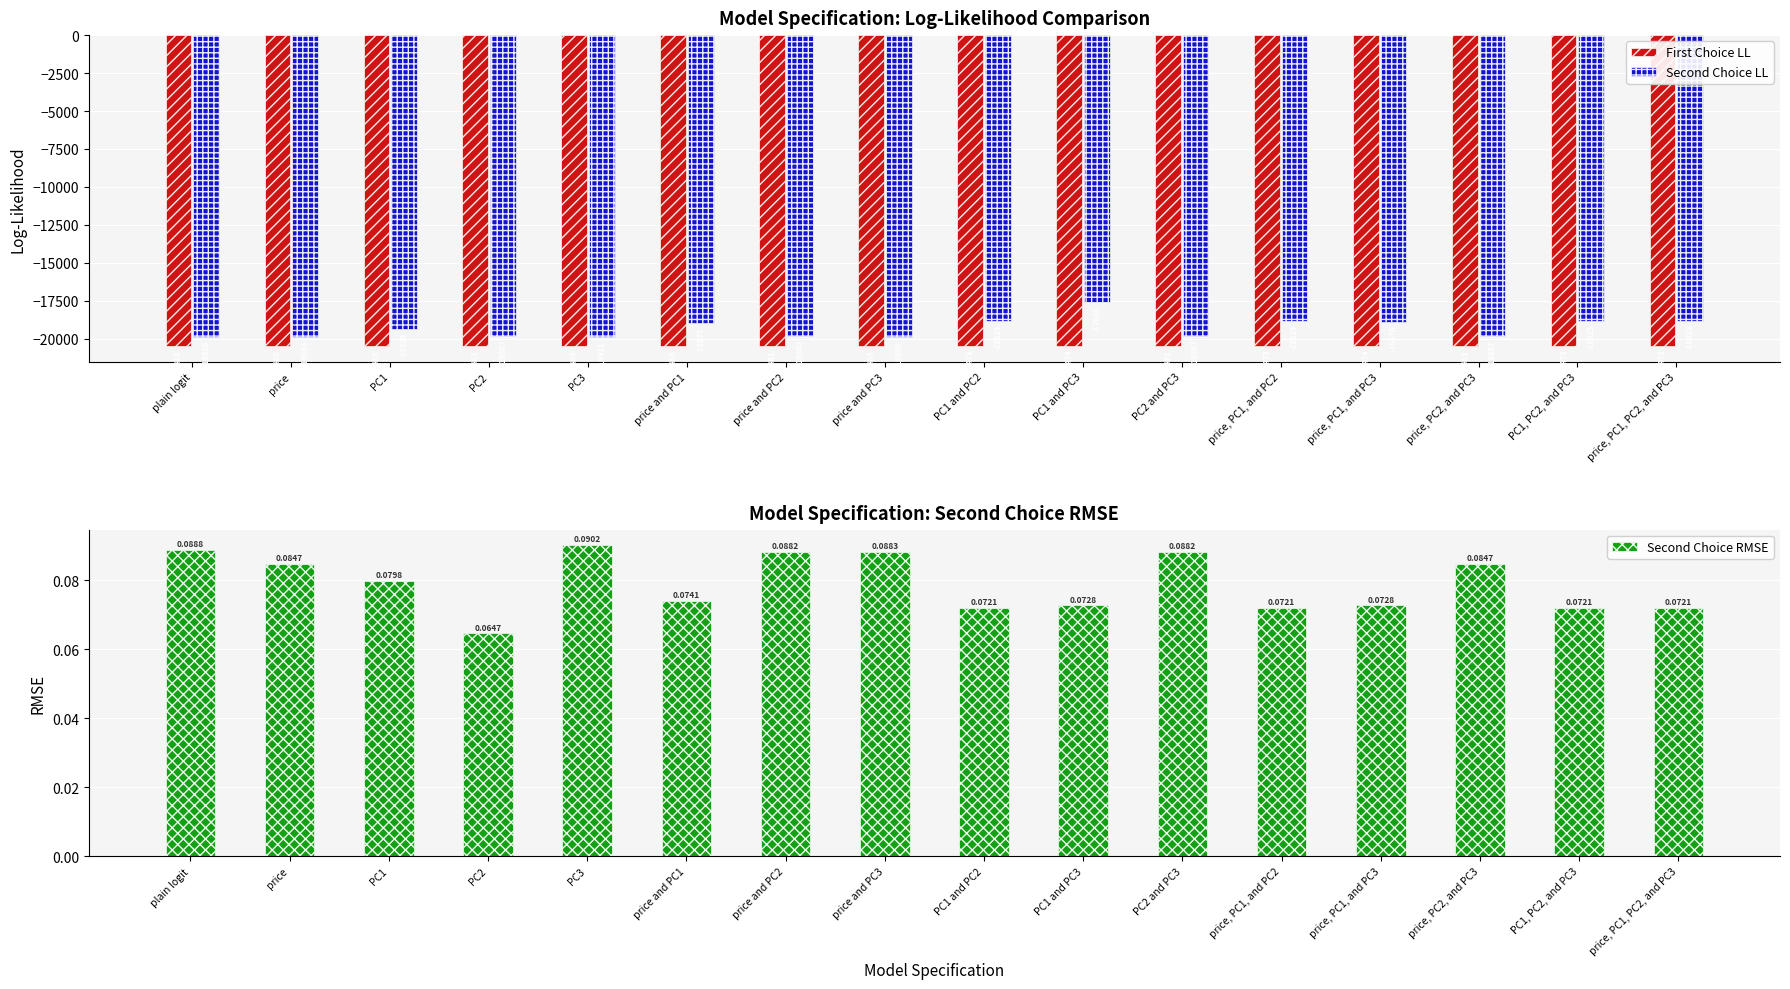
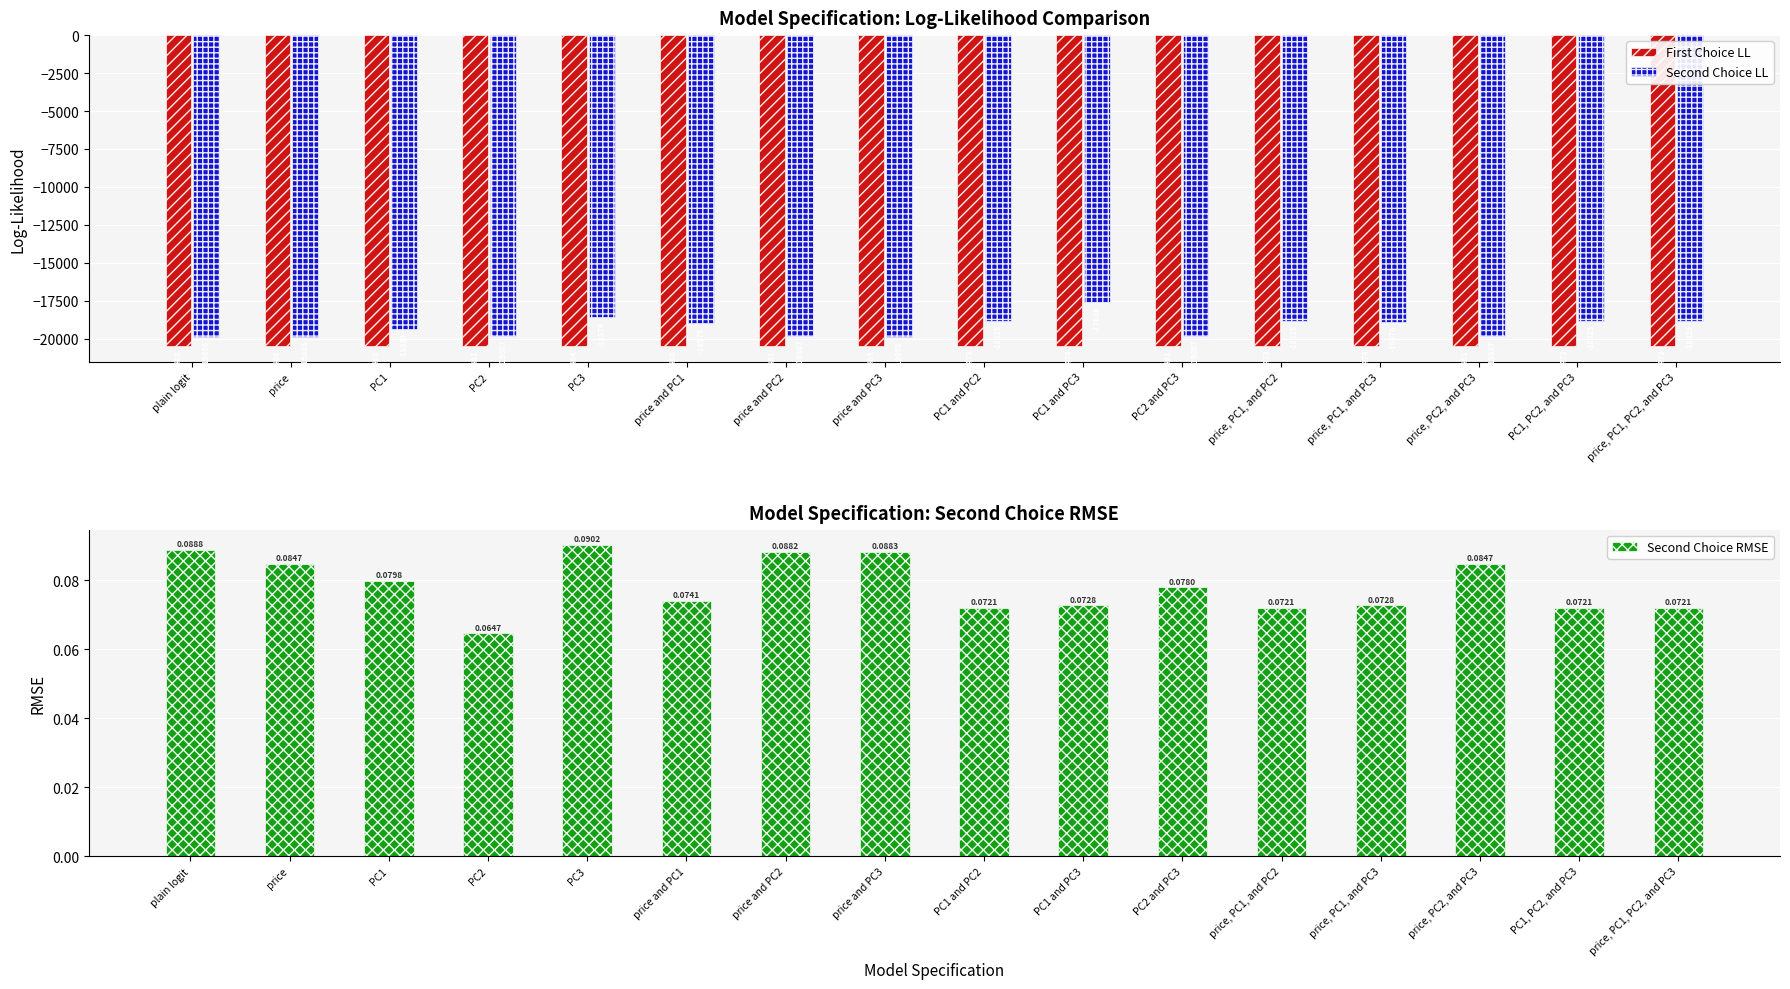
Model Specification: Log-Likelihood Comparison, Second Choice LL, PC3: -19900 -> -18600
Model Specification: Second Choice RMSE, PC2 and PC3: 0.0882 -> 0.0780
